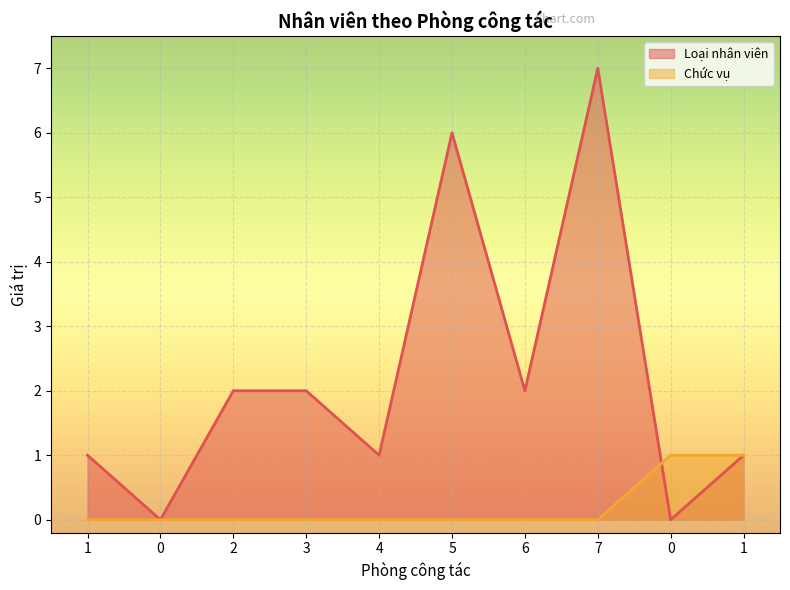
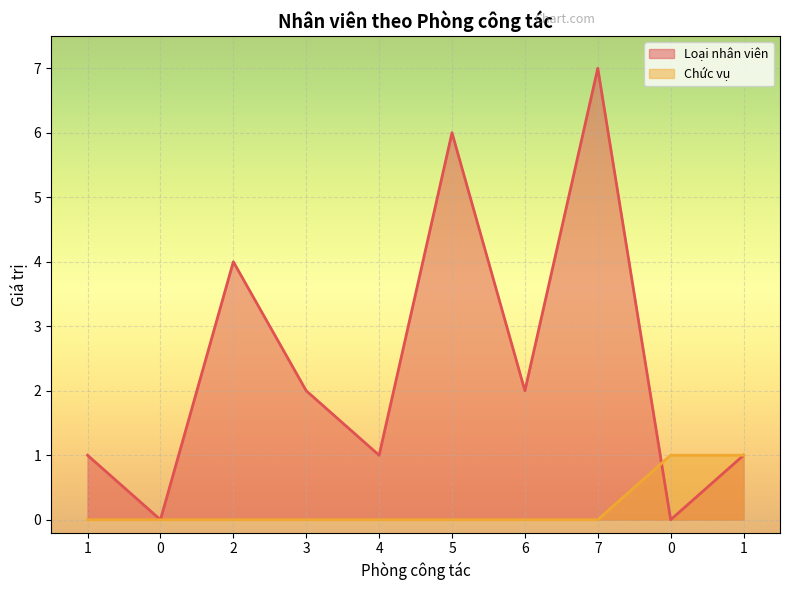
Loại nhân viên, 2: 2 -> 4
